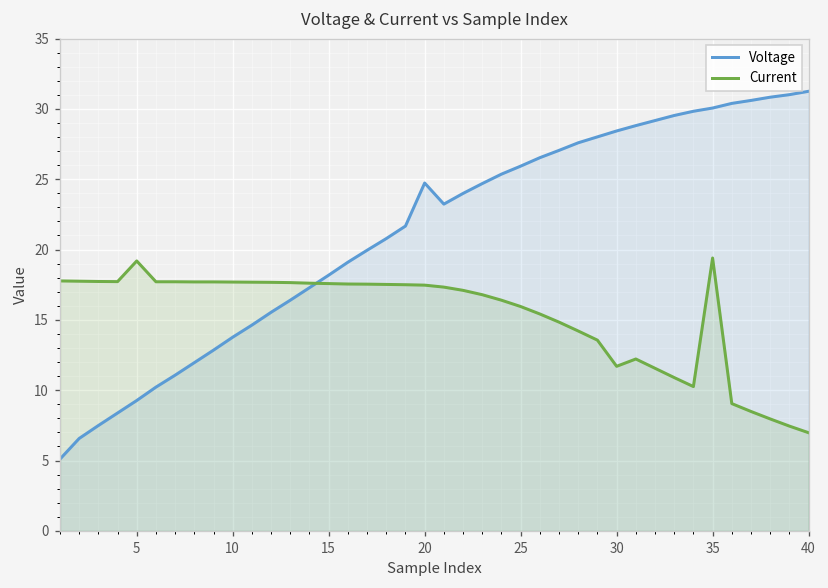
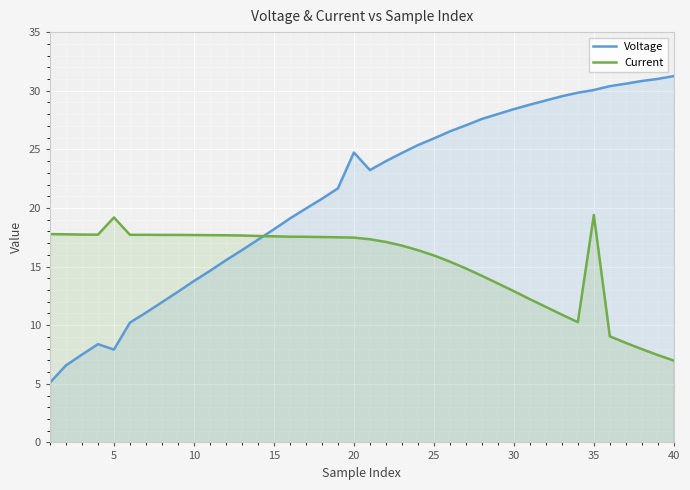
Voltage, 5: 9.3 -> 7.9
Current, 30: 11.7 -> 12.9
